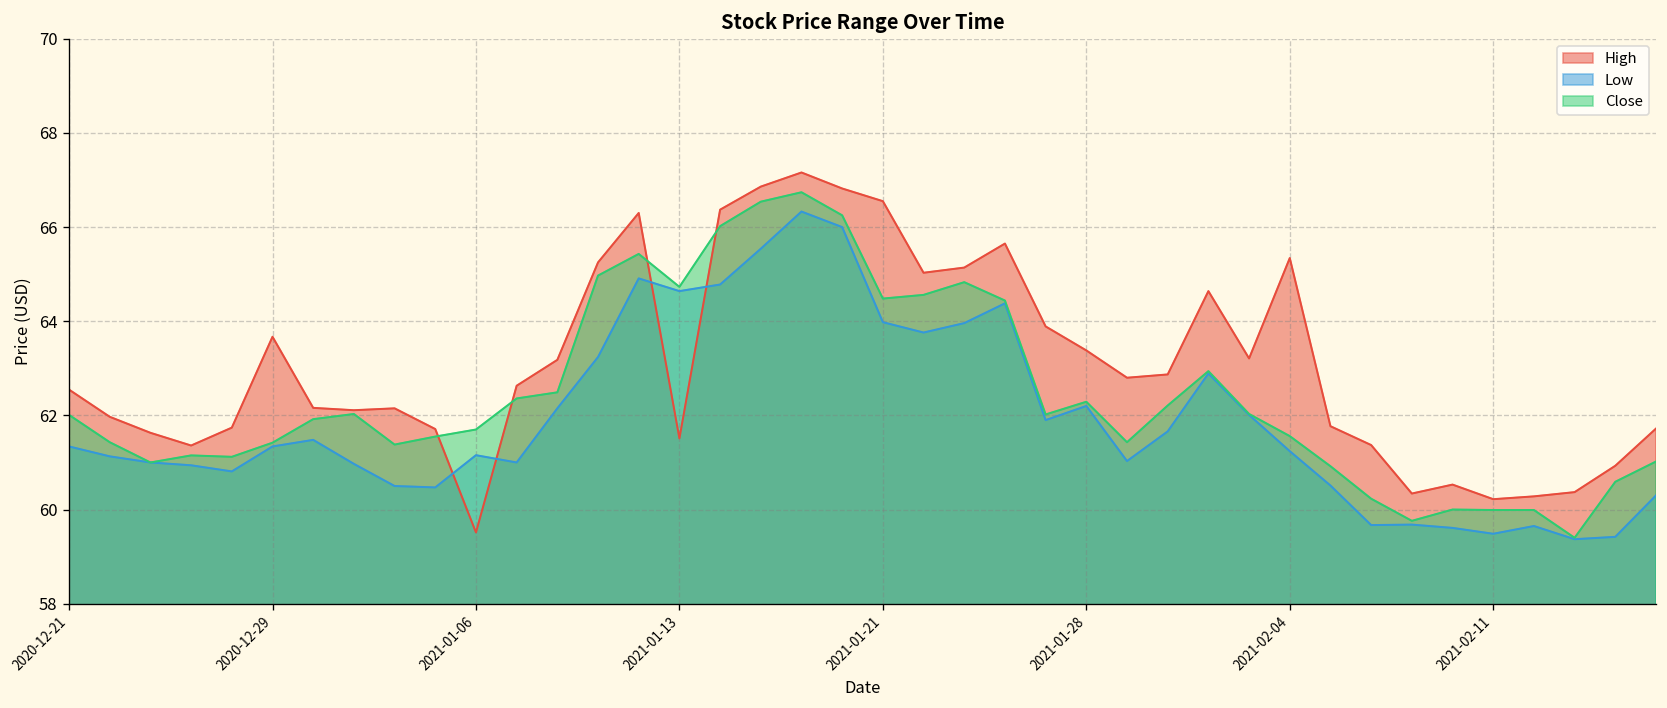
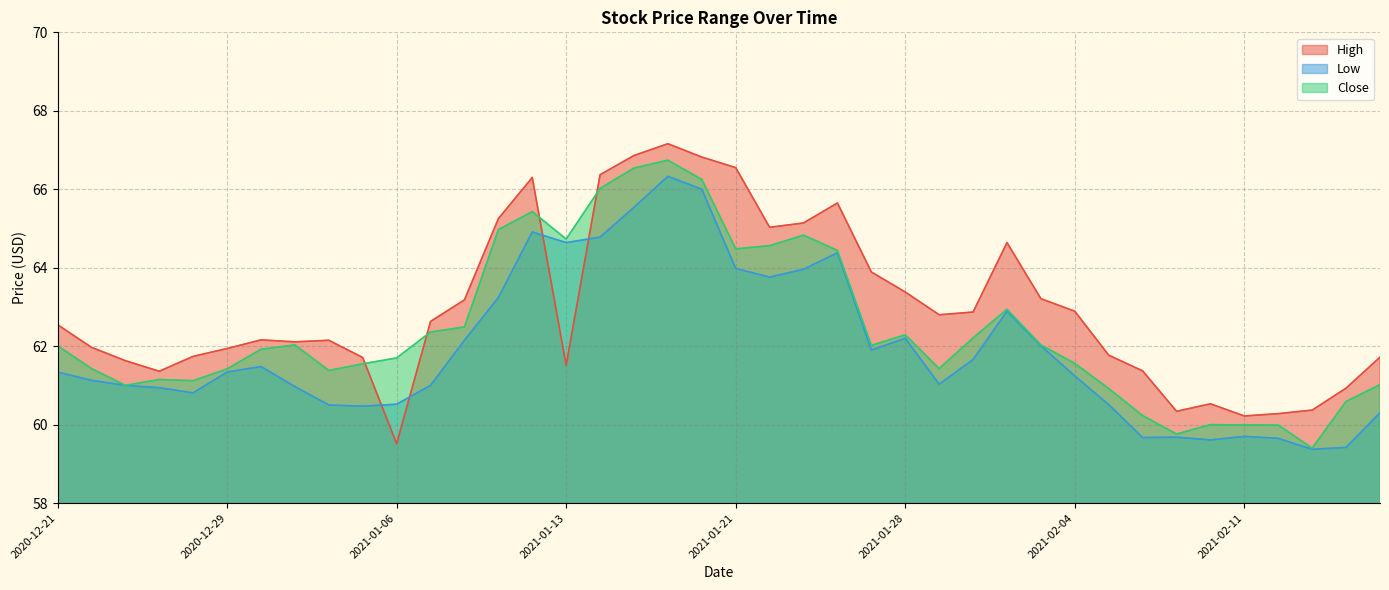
High, 2020-12-29: 63.7 -> 61.9
Low, 2021-01-06: 61.2 -> 60.5
High, 2021-02-04: 65.3 -> 62.9
Low, 2021-02-11: 59.5 -> 59.7
